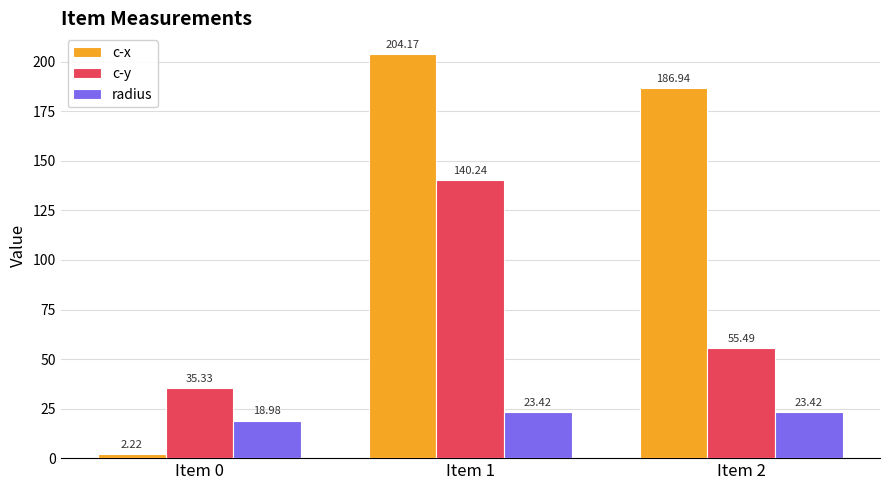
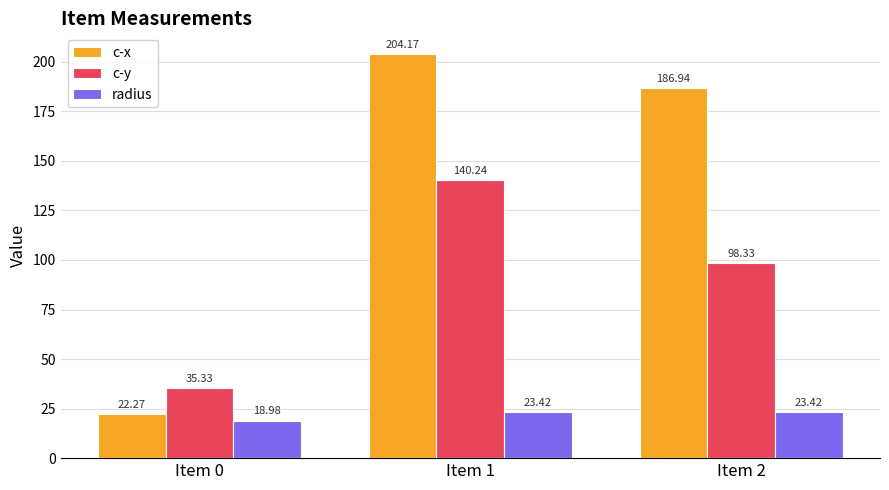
c-x, Item 0: 2.22 -> 22.27
c-y, Item 2: 55.49 -> 98.33
